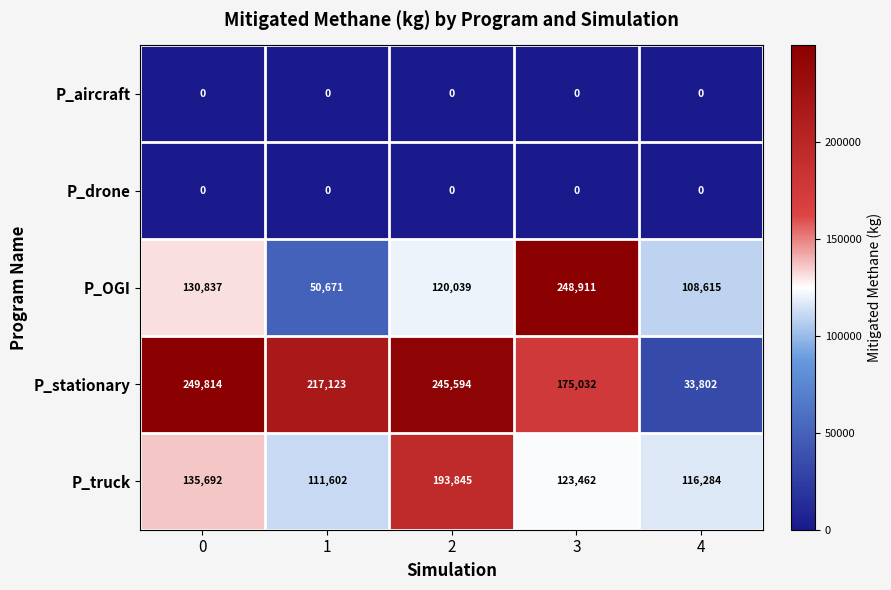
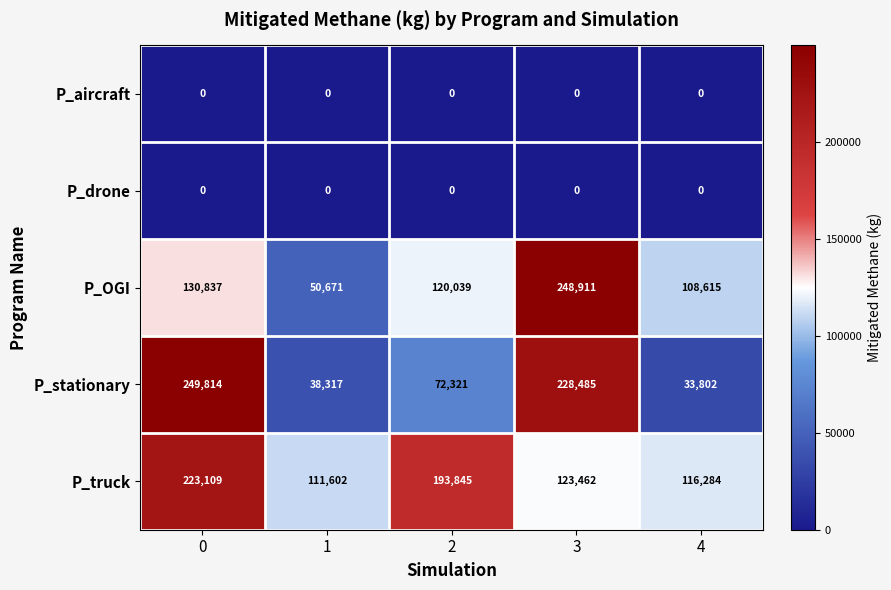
P_stationary, 1: 217,123 -> 38,317
P_stationary, 2: 245,594 -> 72,321
P_stationary, 3: 175,032 -> 228,485
P_truck, 0: 135,692 -> 223,109
